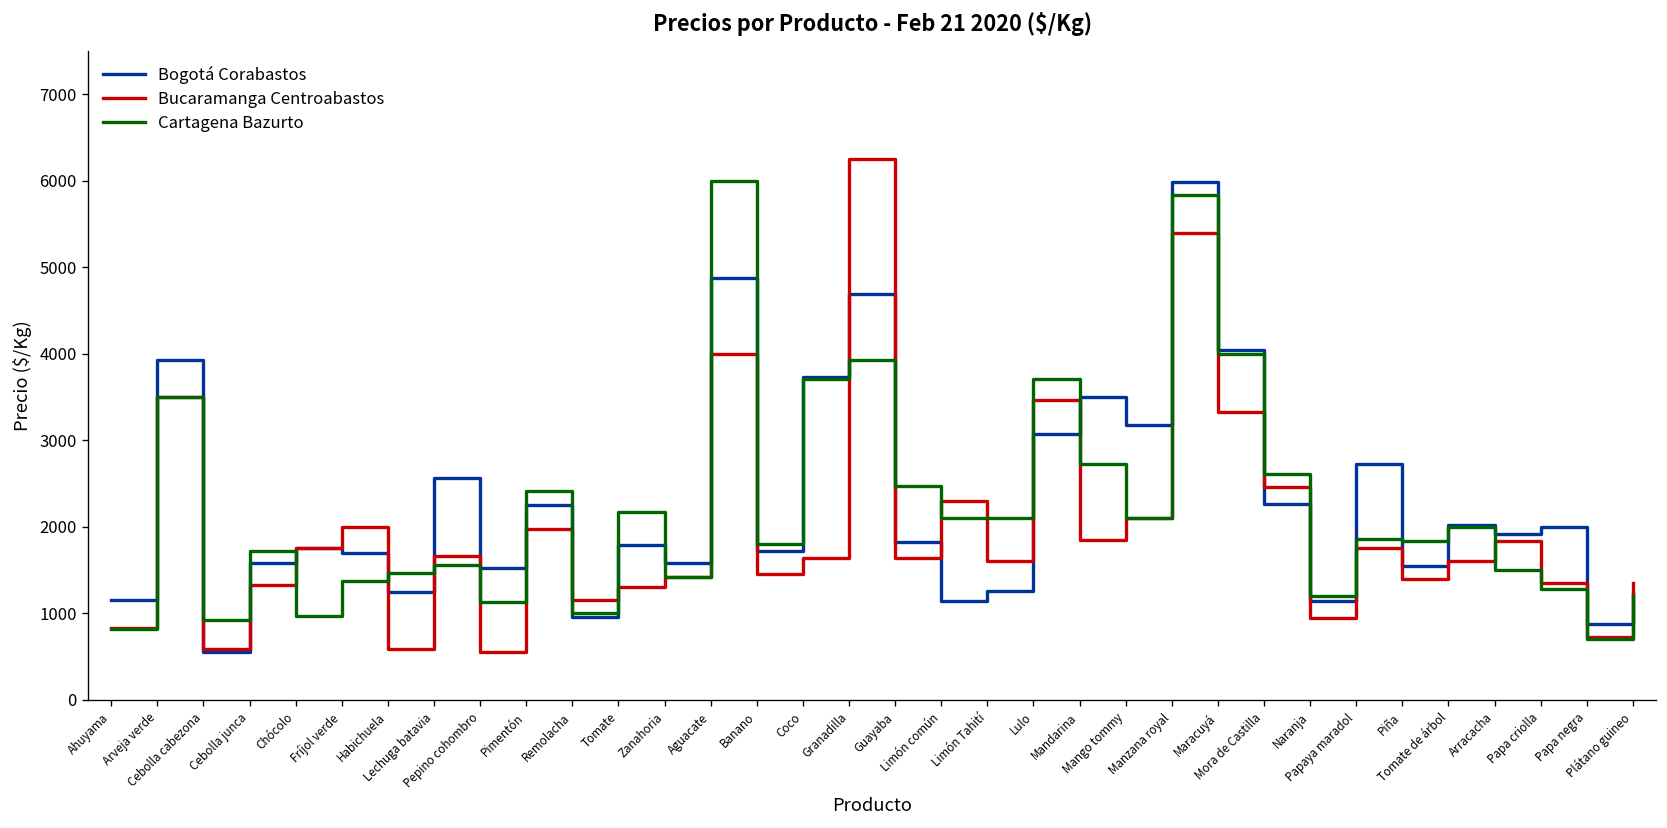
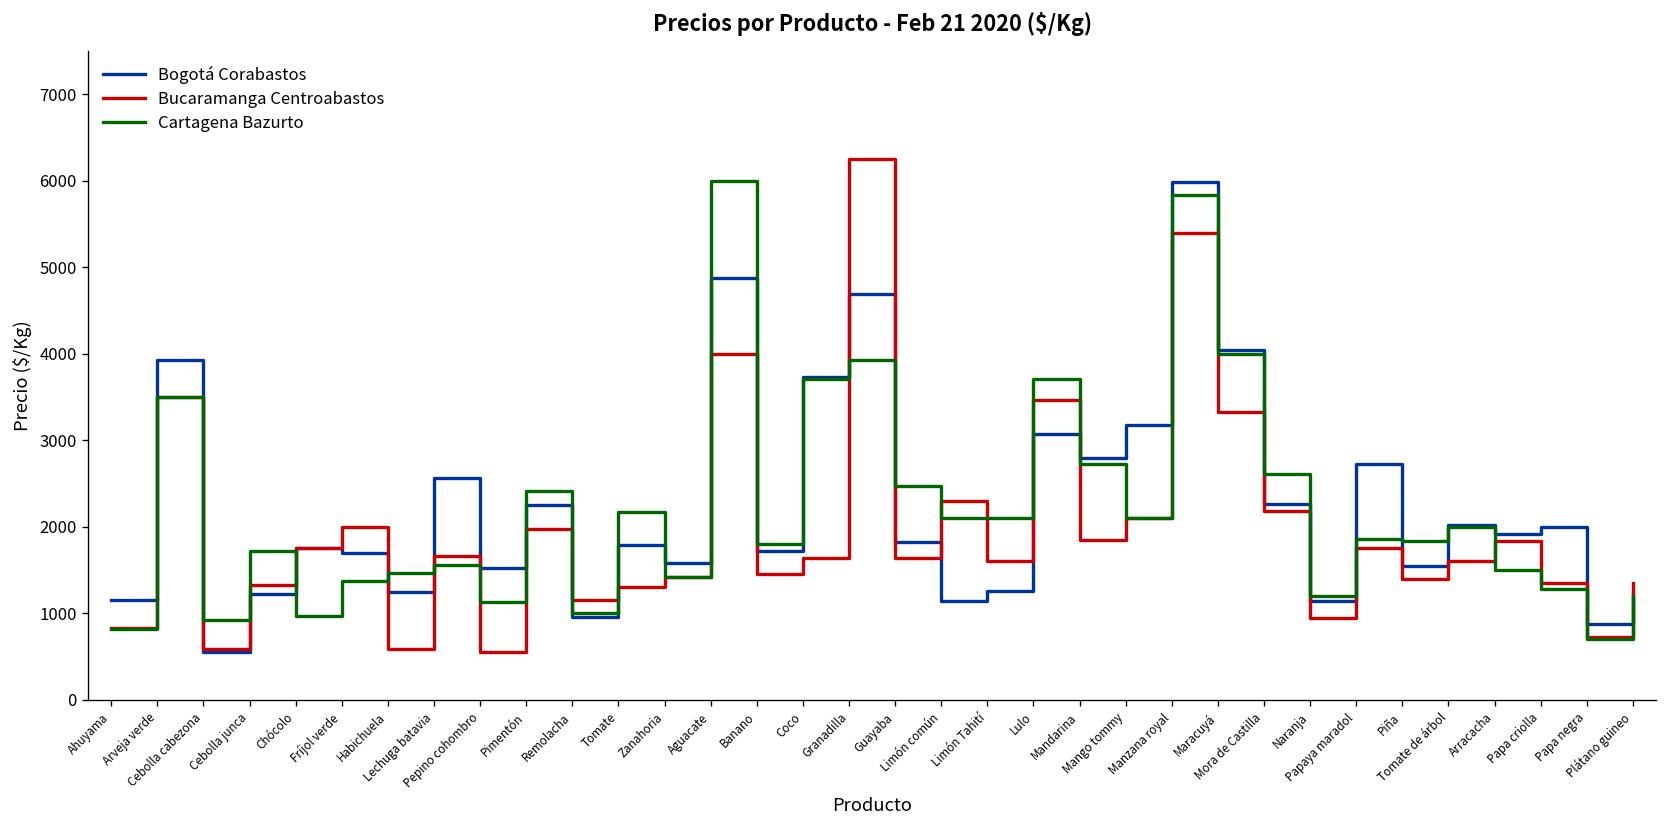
Bogotá Corabastos, Cebolla junca: 1600 -> 1200
Bogotá Corabastos, Mandarina: 3500 -> 2800
Bucaramanga Centroabastos, Mora de Castilla: 2500 -> 2200
